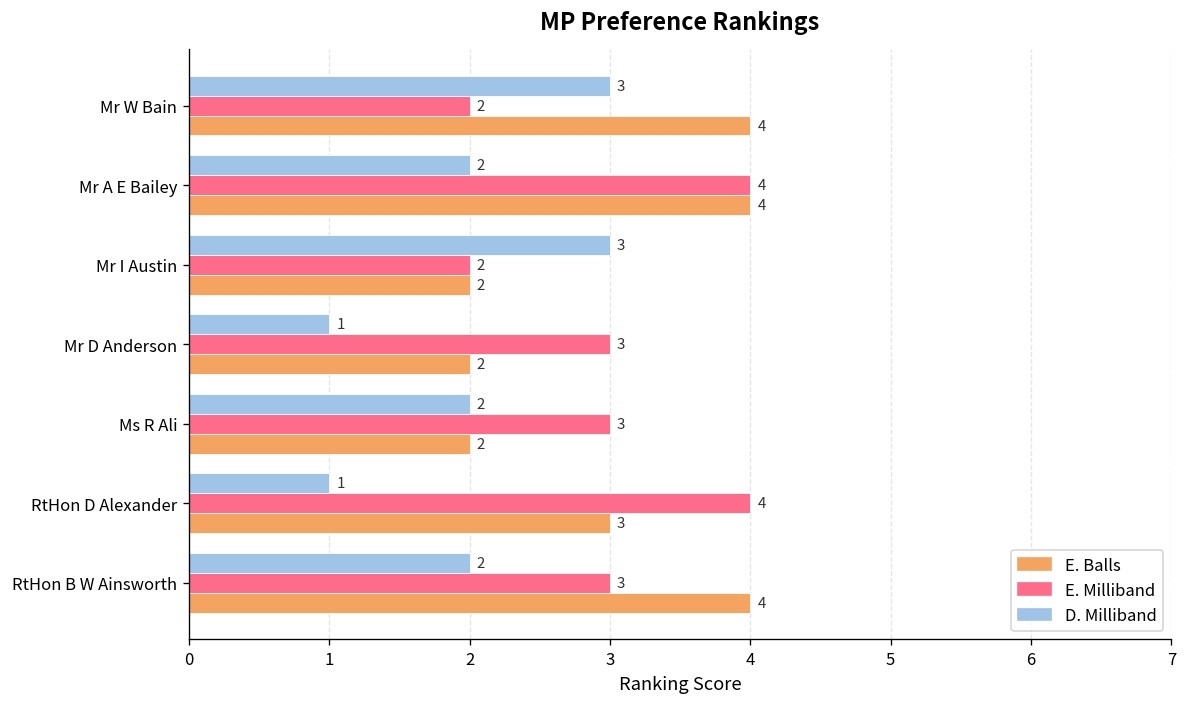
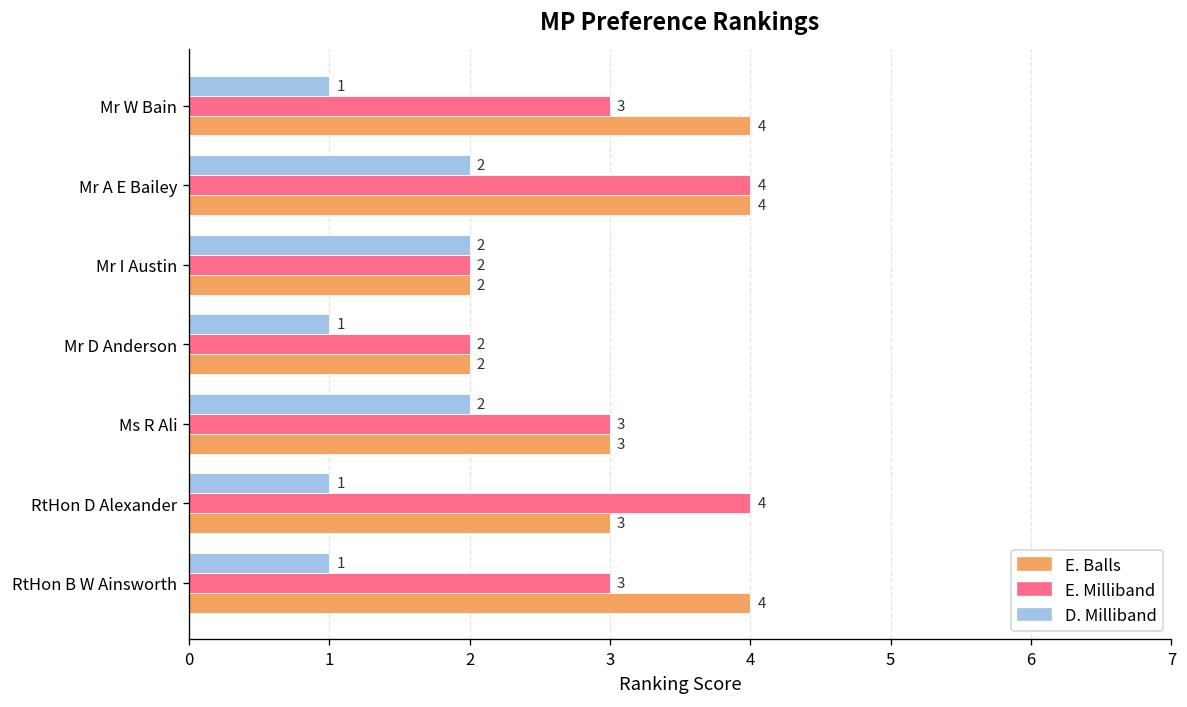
D. Milliband, Mr W Bain: 3 -> 1
E. Milliband, Mr W Bain: 2 -> 3
D. Milliband, Mr I Austin: 3 -> 2
E. Milliband, Mr D Anderson: 3 -> 2
E. Balls, Ms R Ali: 2 -> 3
D. Milliband, RtHon B W Ainsworth: 2 -> 1
